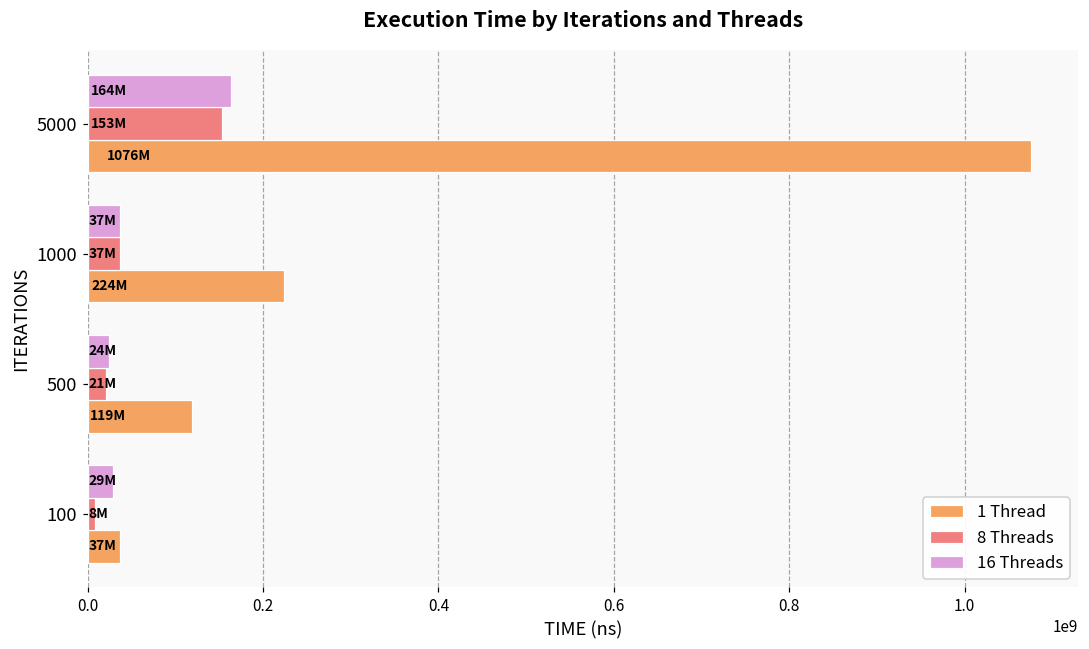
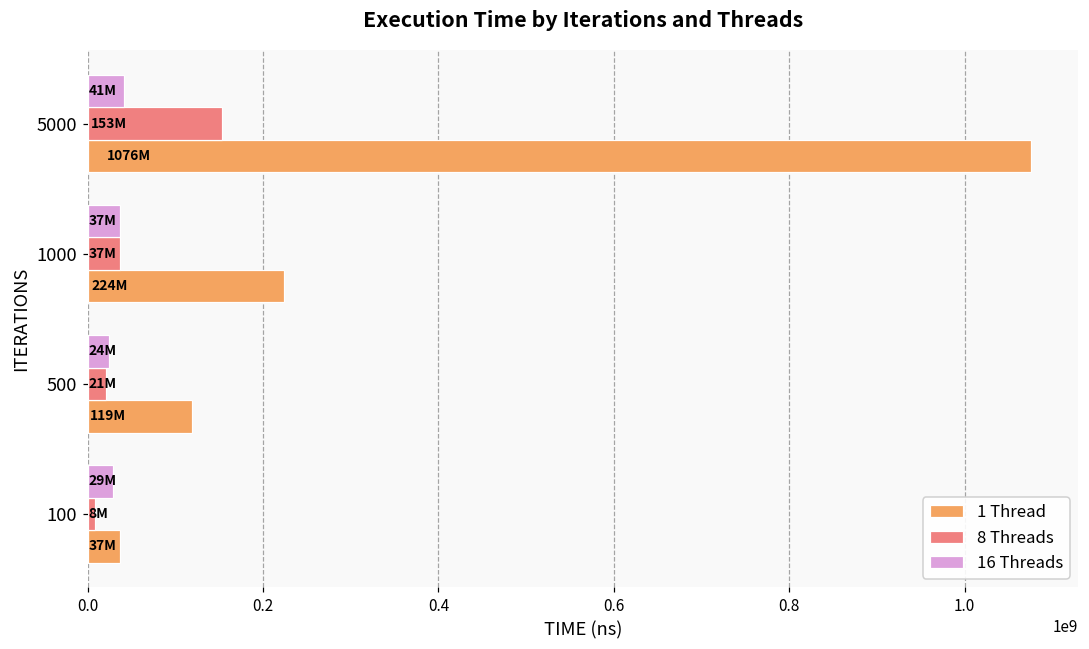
16 Threads, 5000: 164M -> 41M
